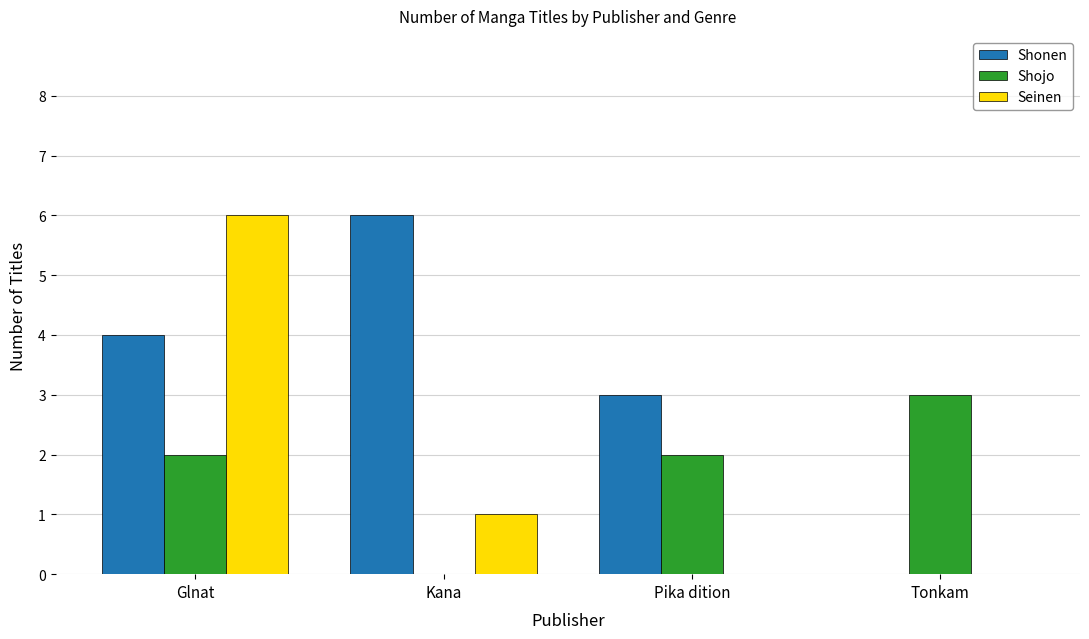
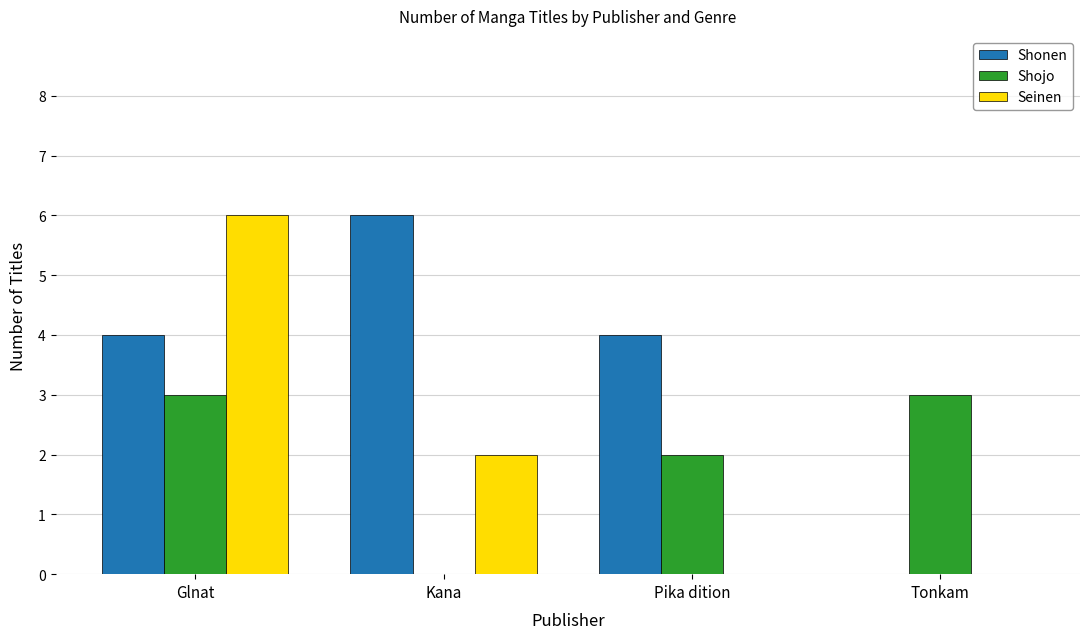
Shojo, Glnat: 2 -> 3
Seinen, Kana: 1 -> 2
Shonen, Pika dition: 3 -> 4
